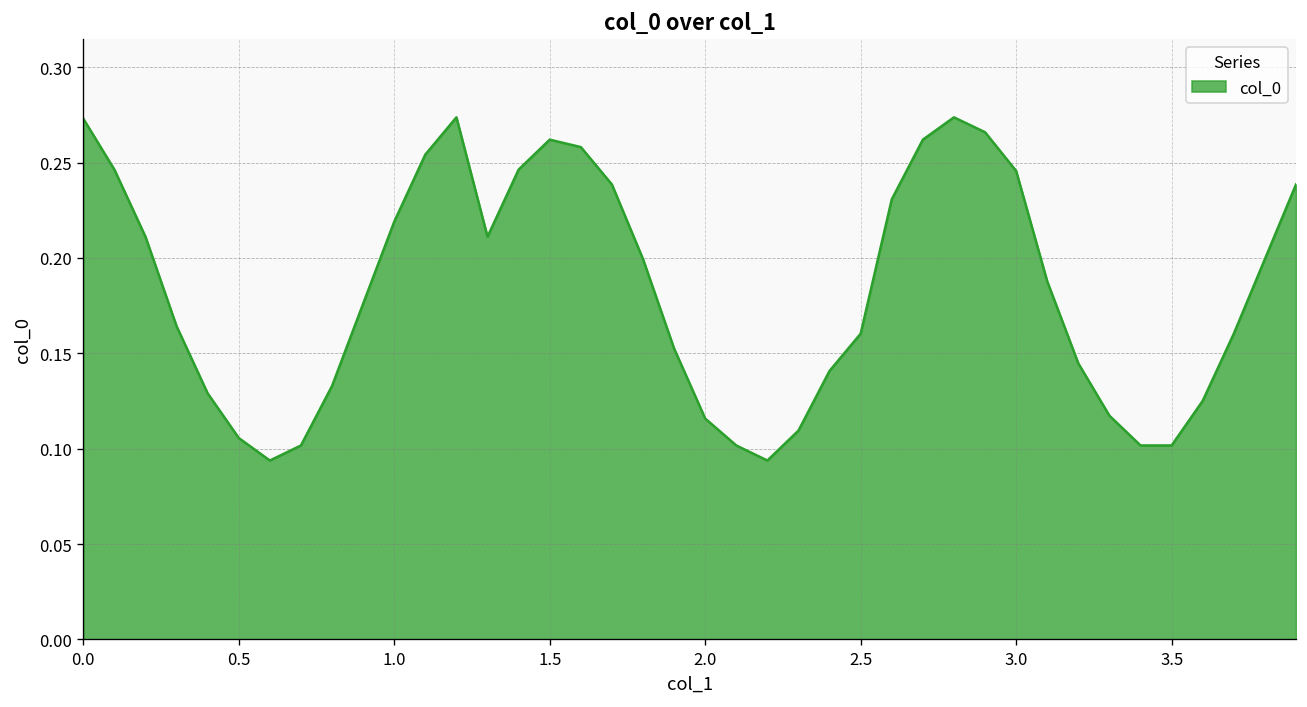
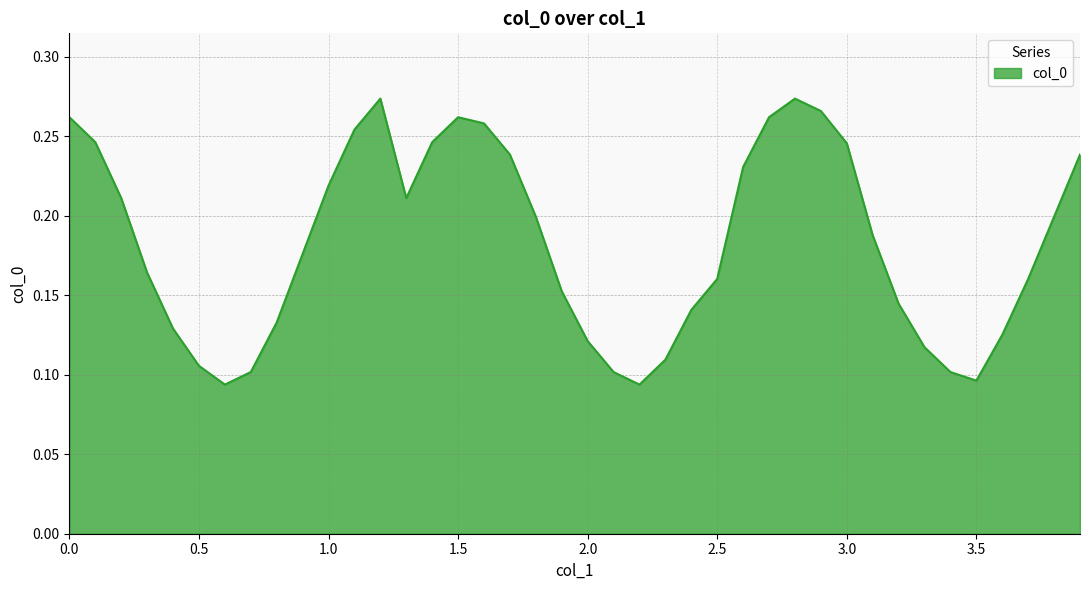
0.0: 0.273 -> 0.262
2.0: 0.116 -> 0.121
3.5: 0.102 -> 0.096
